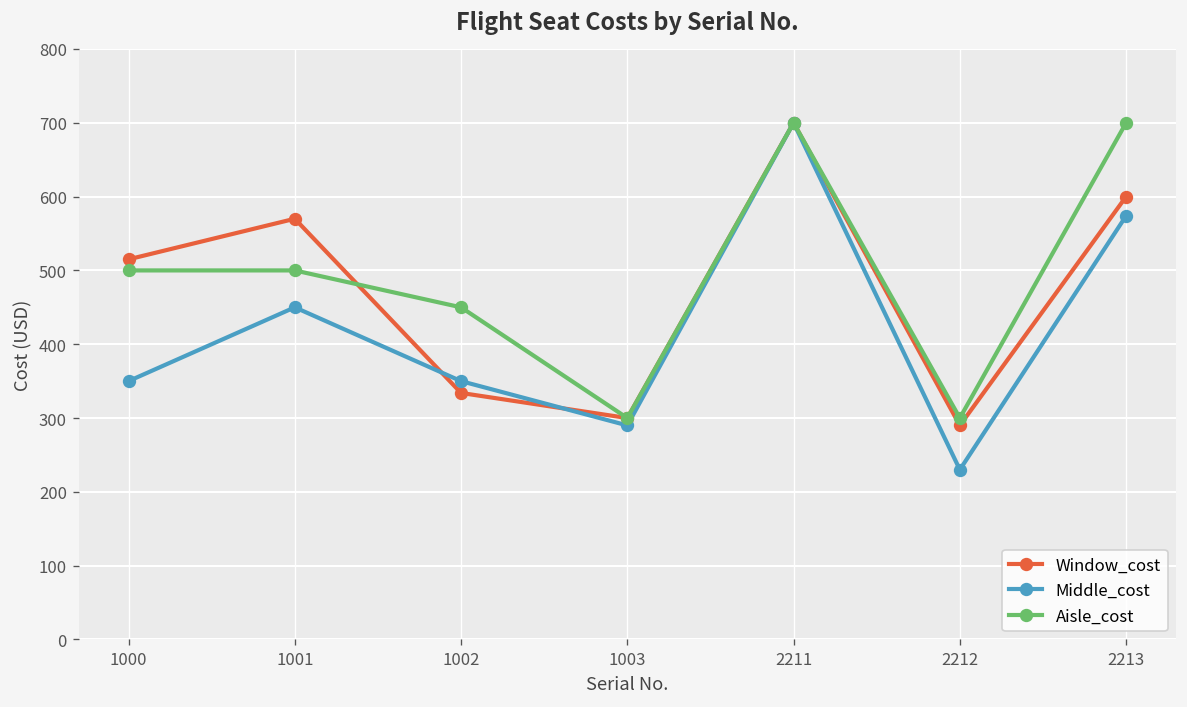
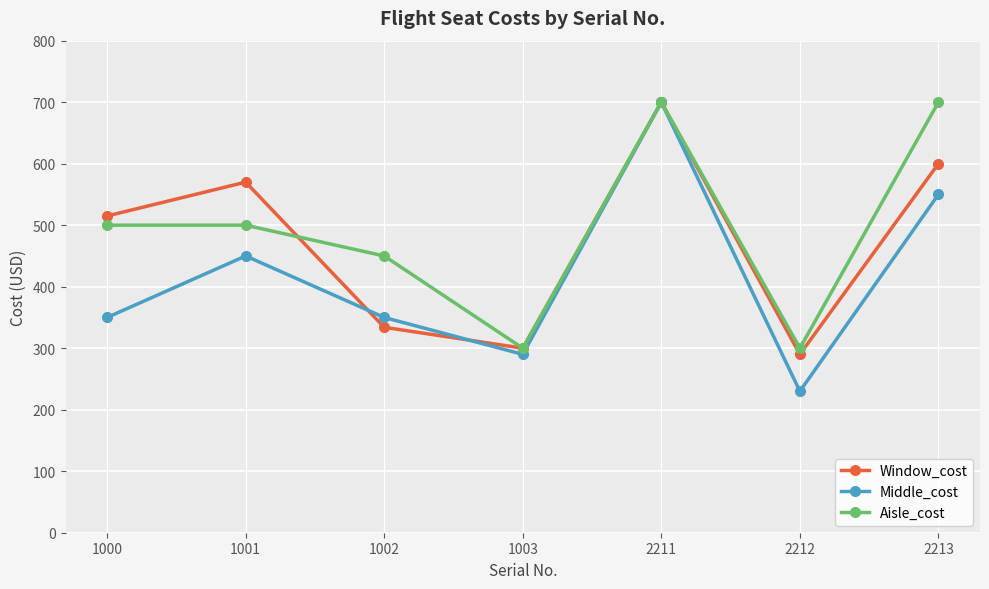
Middle_cost, 2213: 570 -> 550
